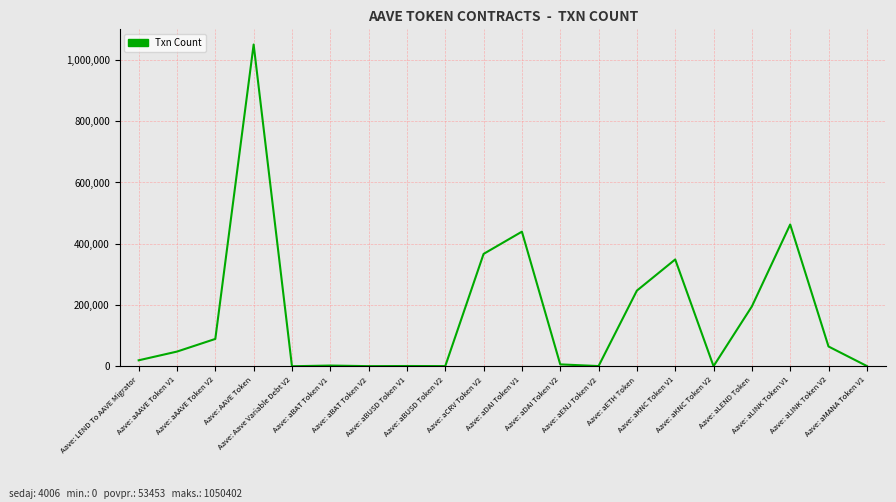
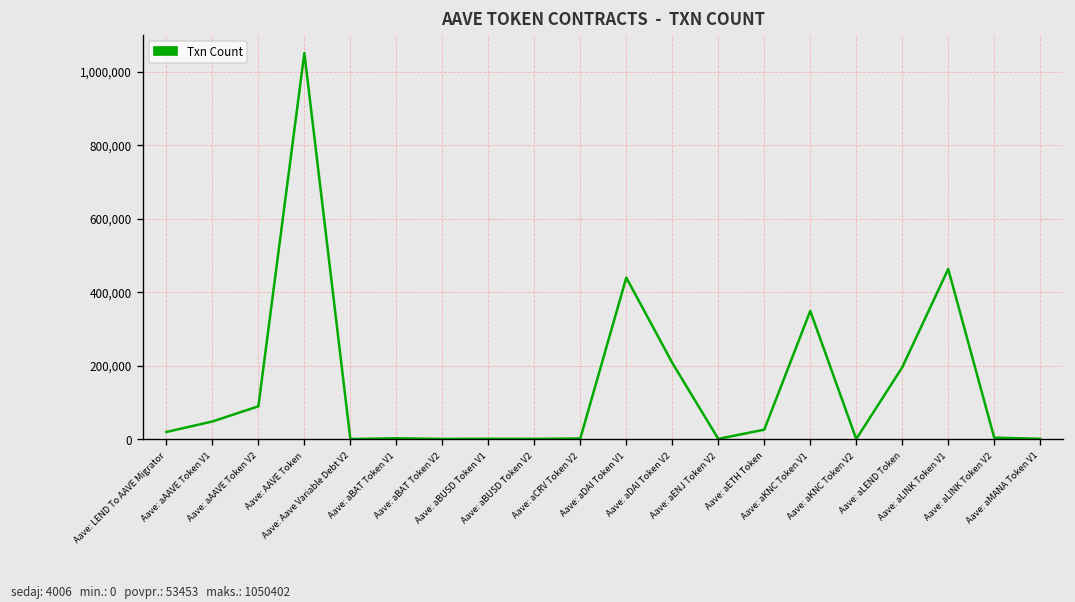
Aave: aCRV Token V2: 370,000 -> 0
Aave: aDAI Token V2: 10,000 -> 210,000
Aave: aETH Token: 250,000 -> 30,000
Aave: aLINK Token V2: 60,000 -> 0
